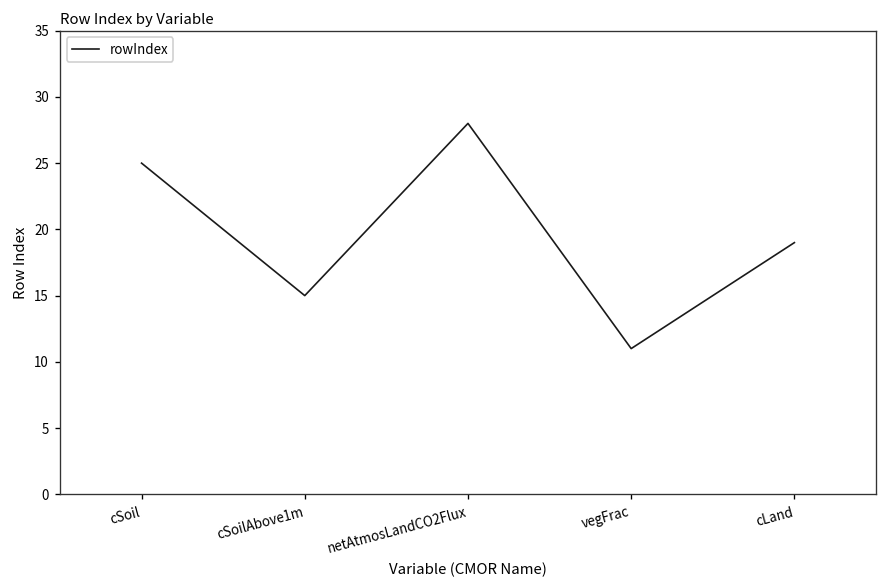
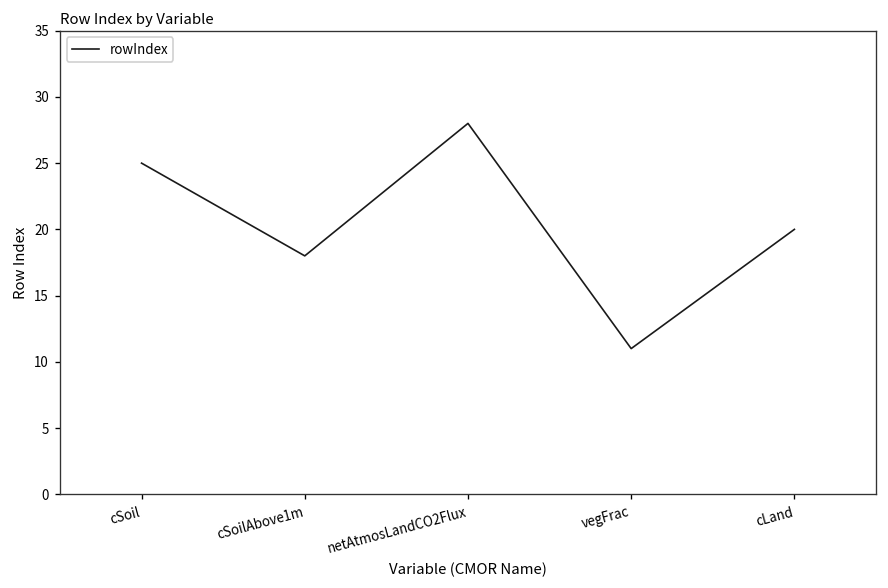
cSoilAbove1m: 15 -> 18
cLand: 19 -> 20
